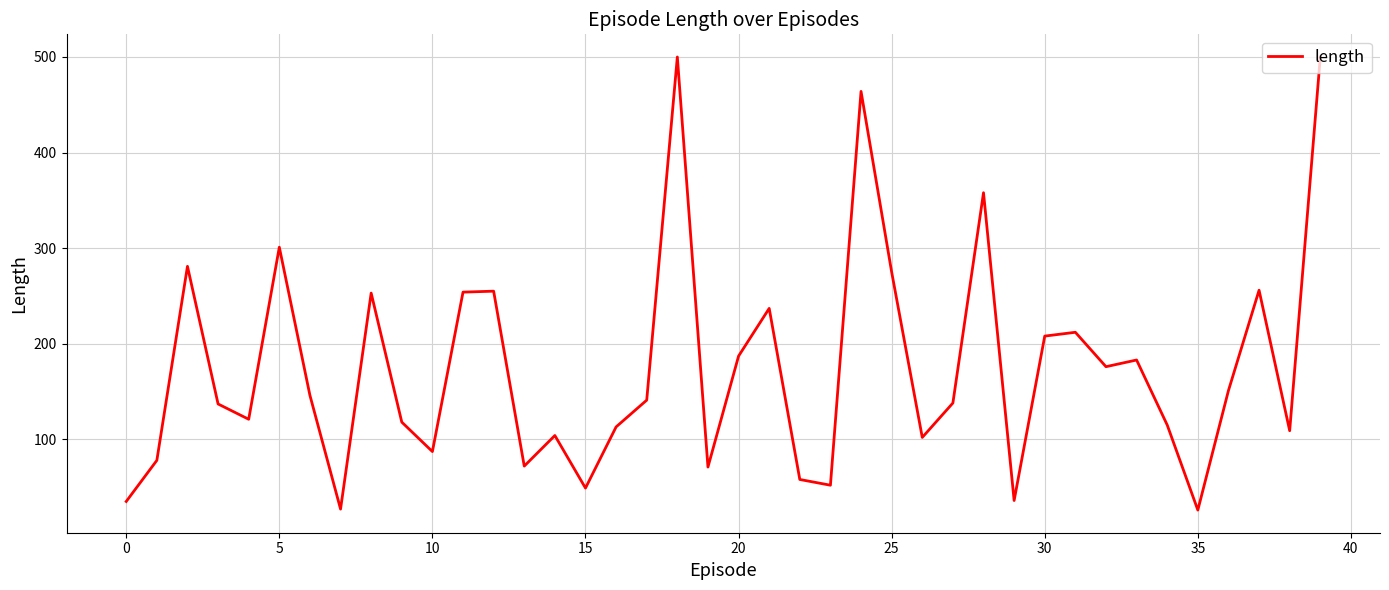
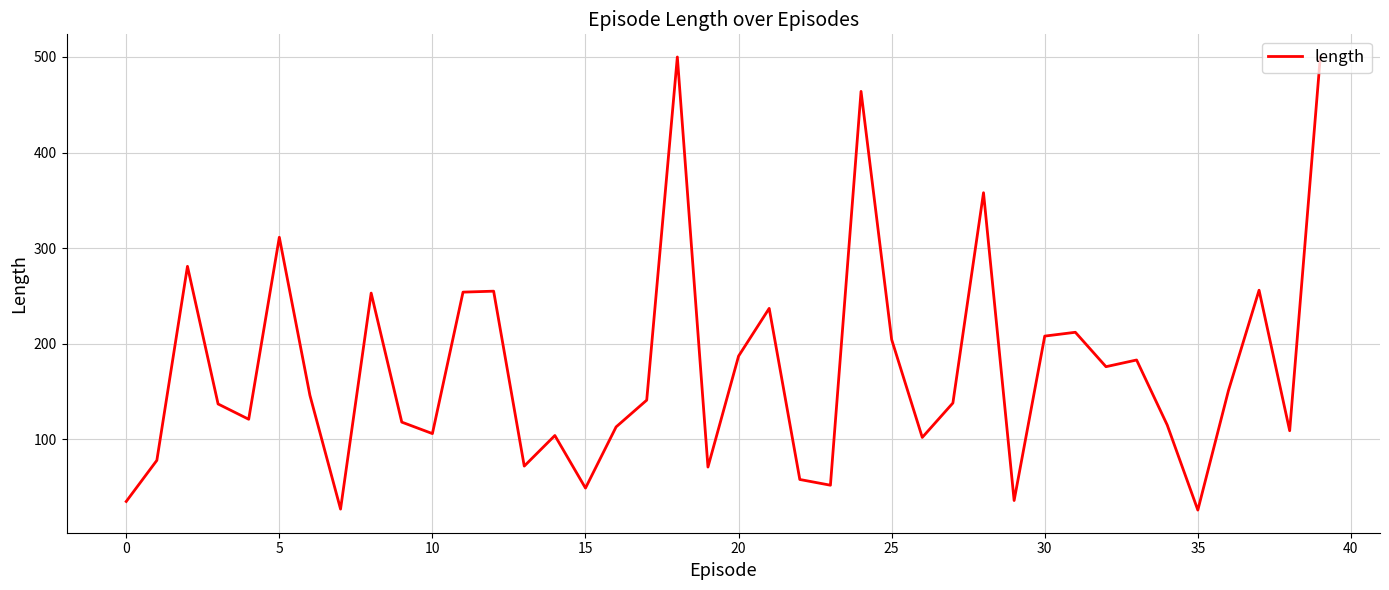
5: 300 -> 310
10: 90 -> 110
25: 280 -> 200
